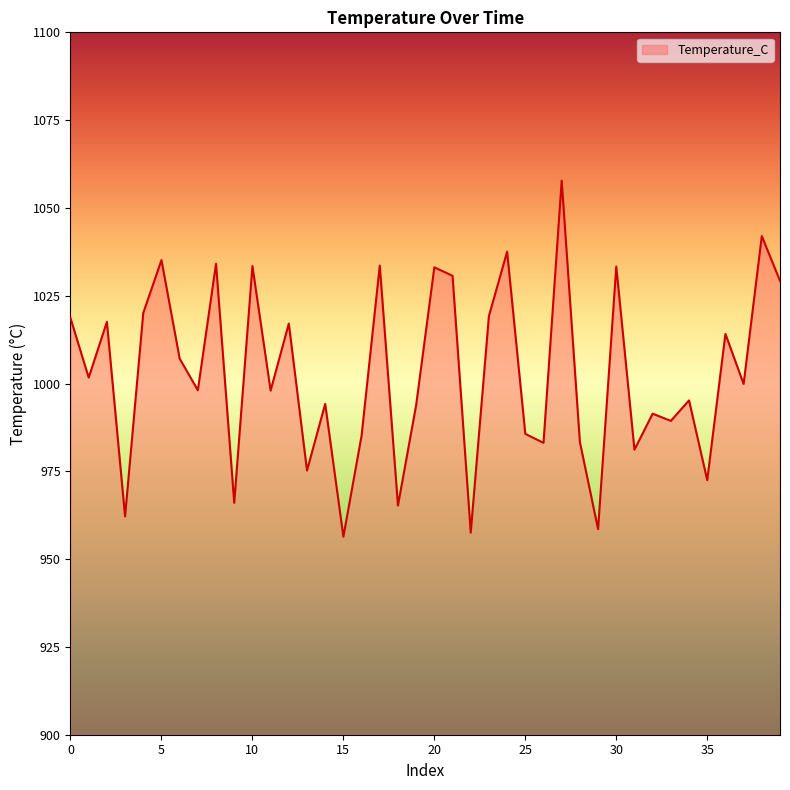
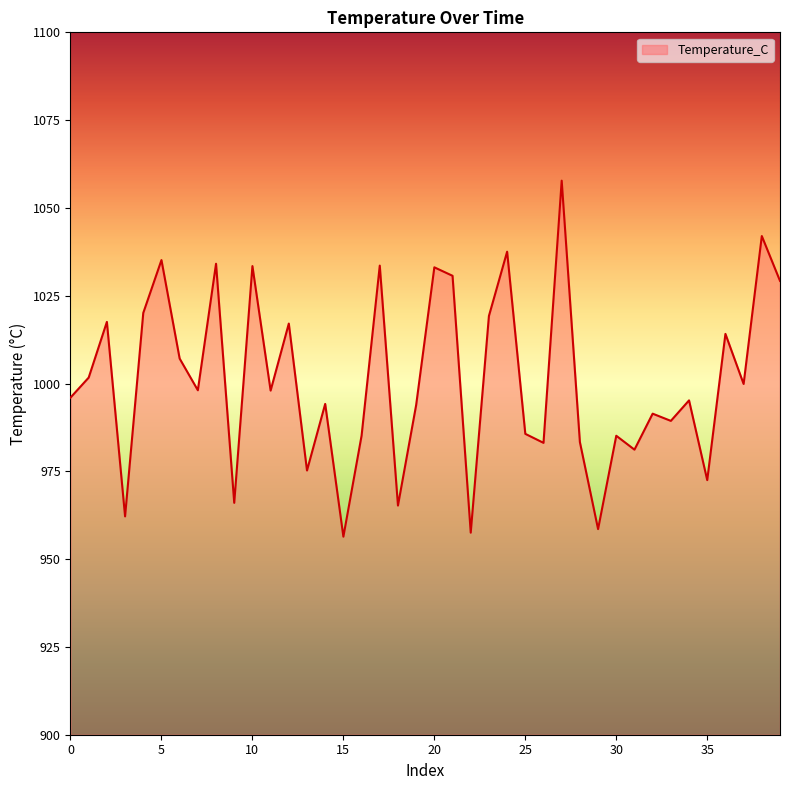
0: 1019 -> 996
30: 1033 -> 985
